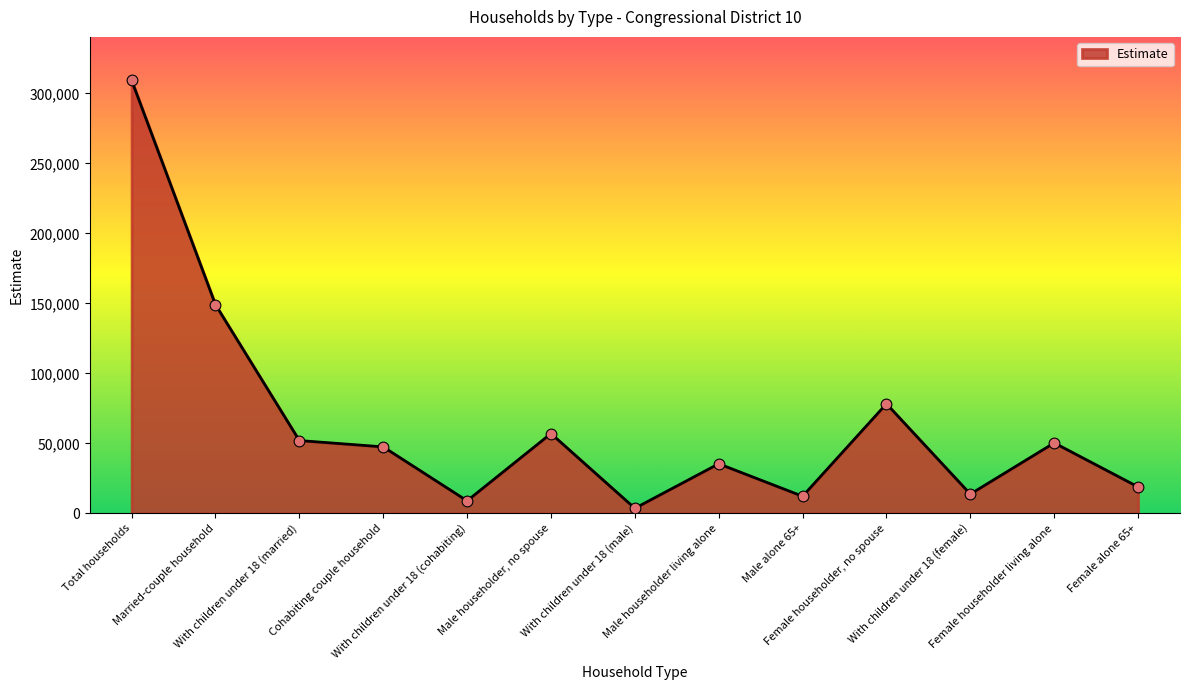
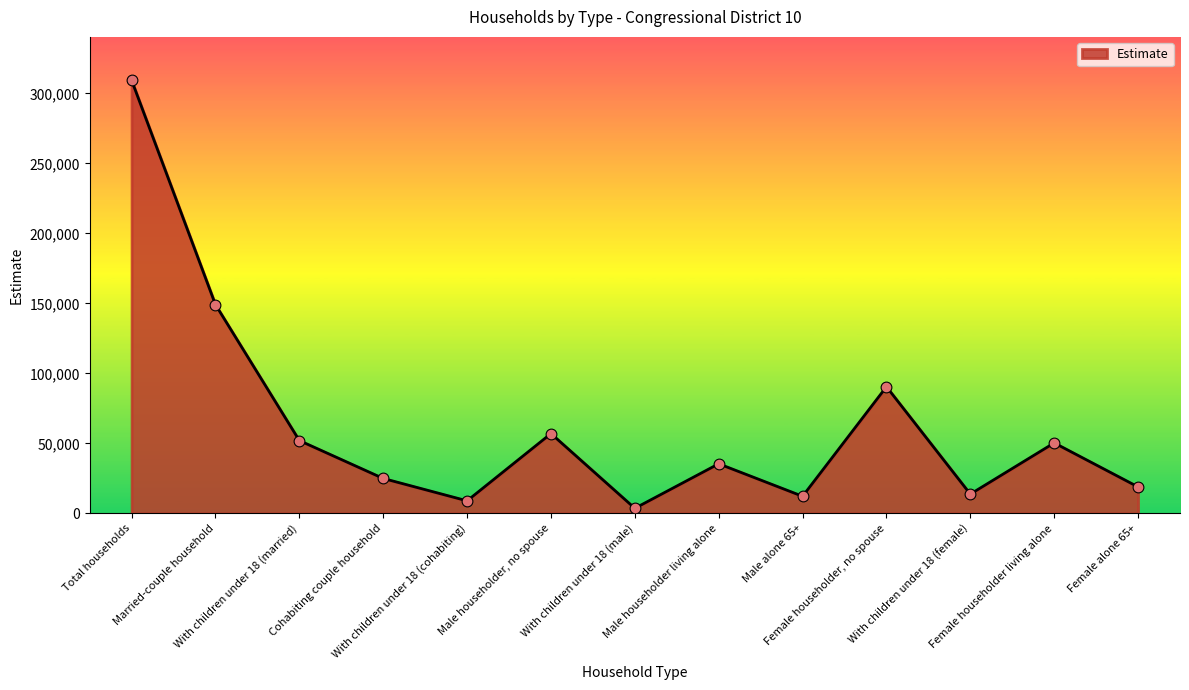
Cohabiting couple household: 48,000 -> 25,000
Female householder, no spouse: 78,000 -> 90,000
